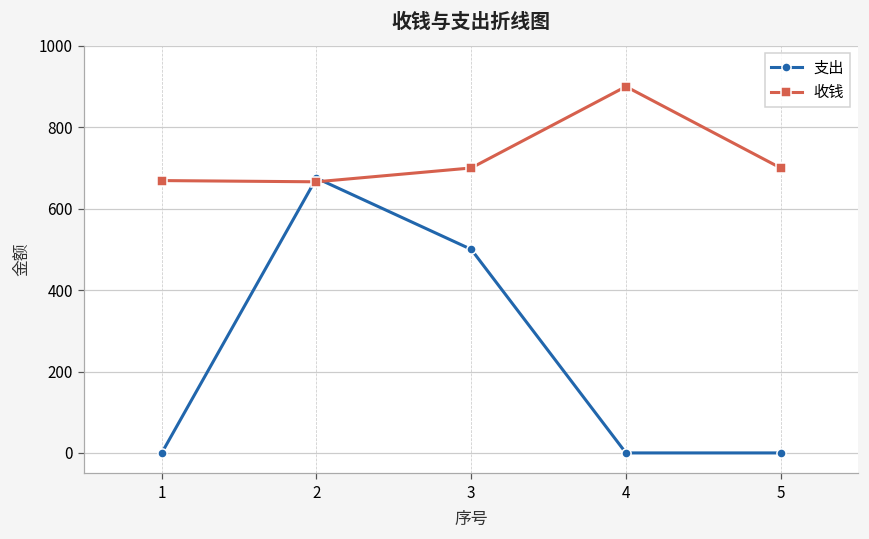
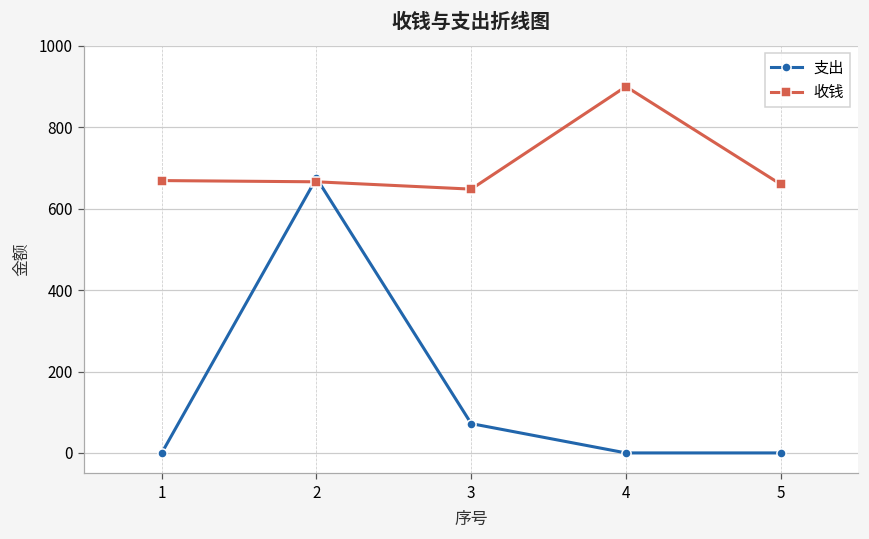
支出, 3: 500 -> 70
收钱, 3: 700 -> 650
收钱, 5: 700 -> 660
